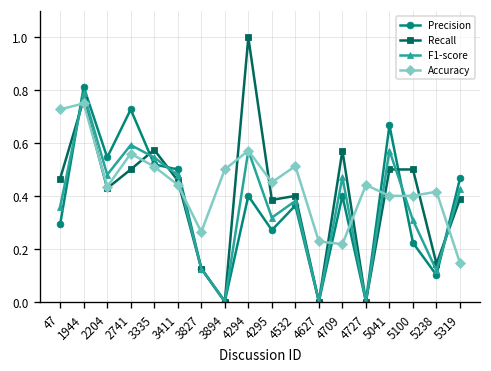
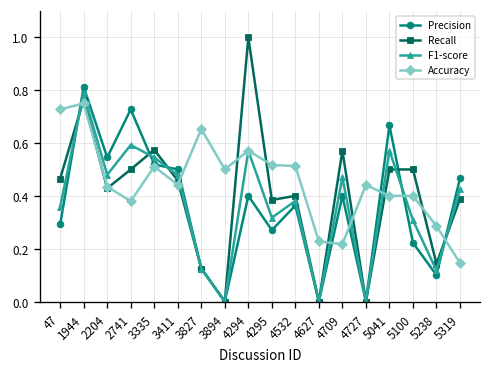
Accuracy, 2741: 0.56 -> 0.38
Accuracy, 3827: 0.26 -> 0.65
Accuracy, 4295: 0.45 -> 0.52
Accuracy, 5238: 0.42 -> 0.29
